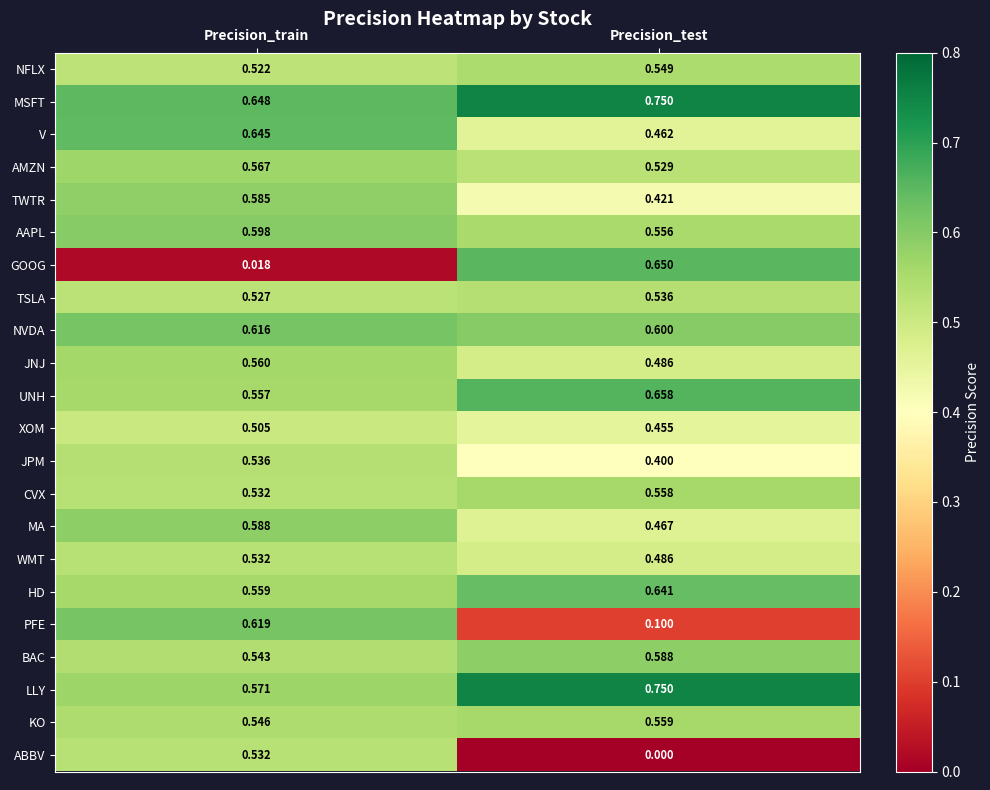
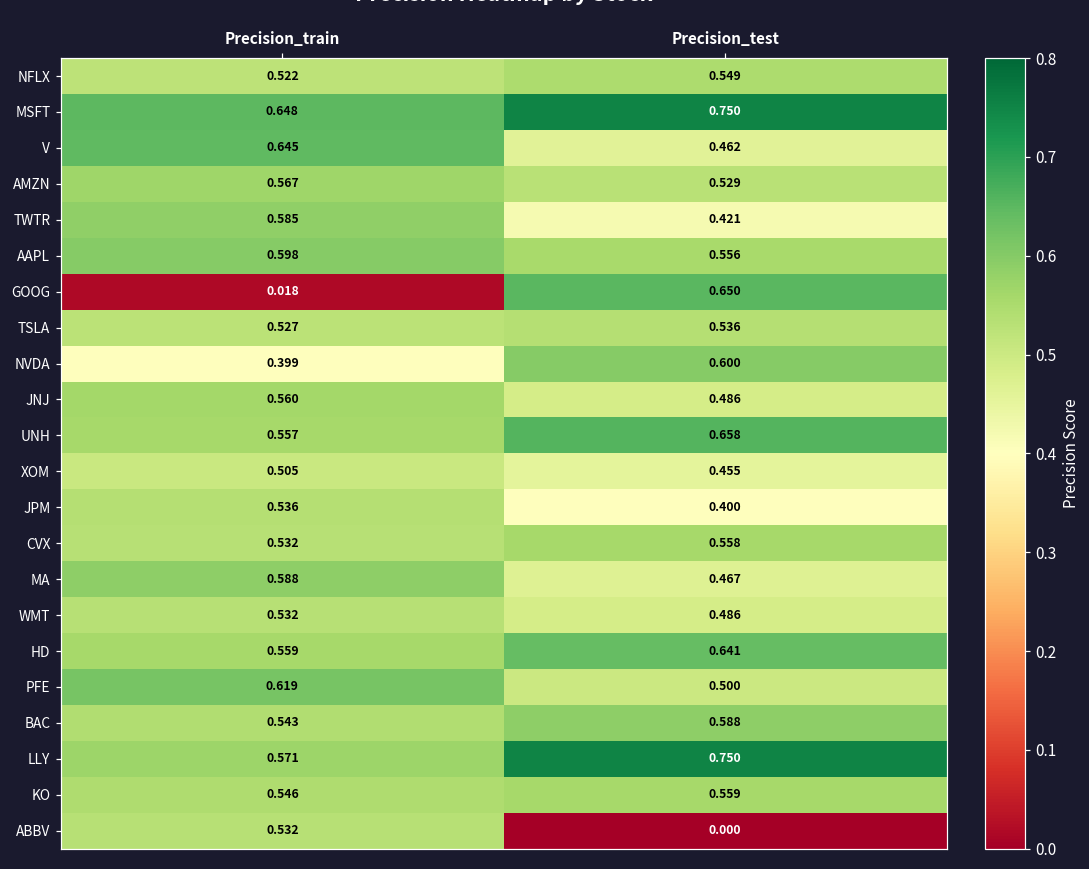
NVDA, Precision_train: 0.616 -> 0.399
PFE, Precision_test: 0.100 -> 0.500
